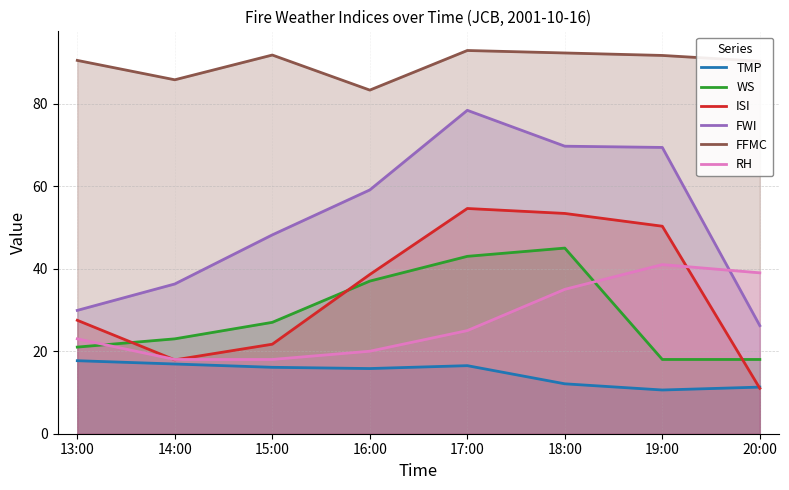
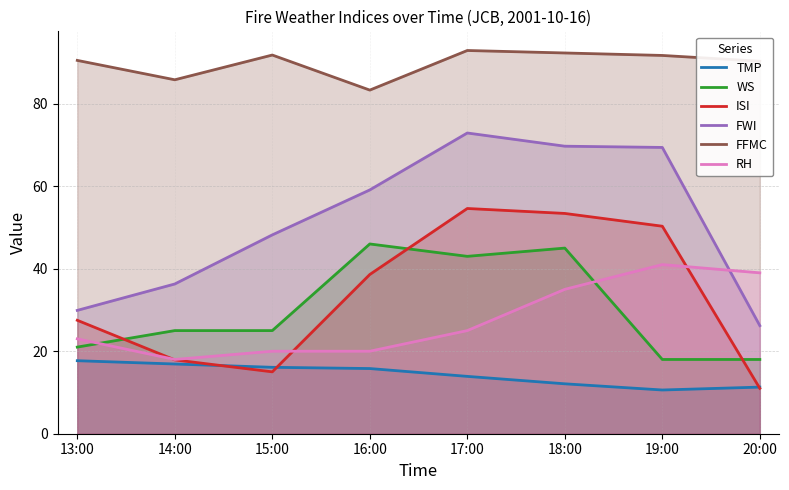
WS, 14:00: 23 -> 25
WS, 15:00: 27 -> 25
ISI, 15:00: 22 -> 15
RH, 15:00: 18 -> 20
WS, 16:00: 37 -> 46
TMP, 17:00: 17 -> 14
FWI, 17:00: 78 -> 73
